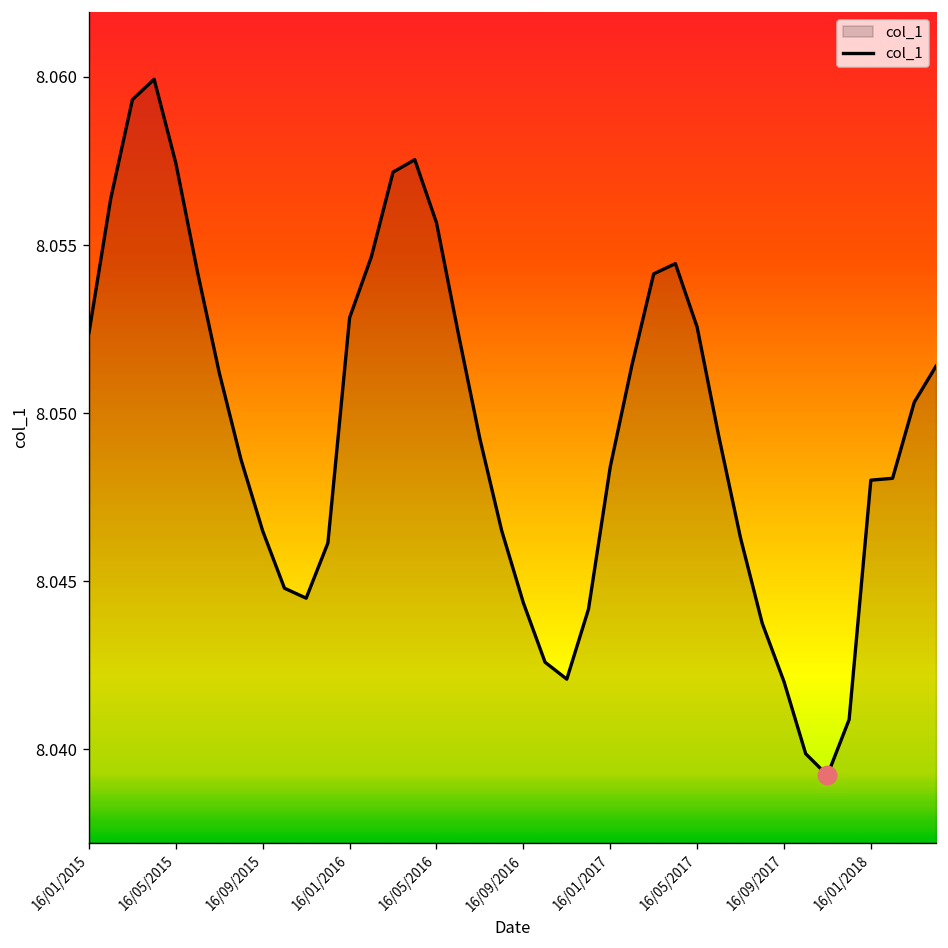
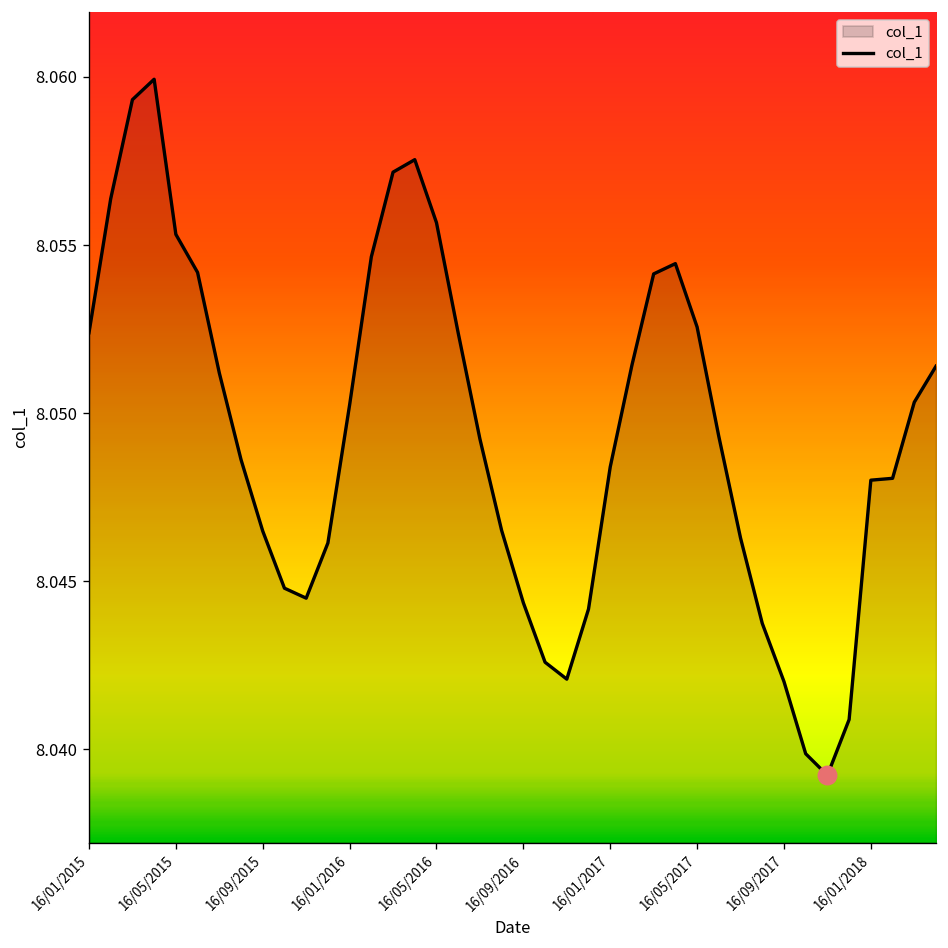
col_1, 16/05/2015: 8.0574 -> 8.0553
col_1, 16/01/2016: 8.0528 -> 8.0502
